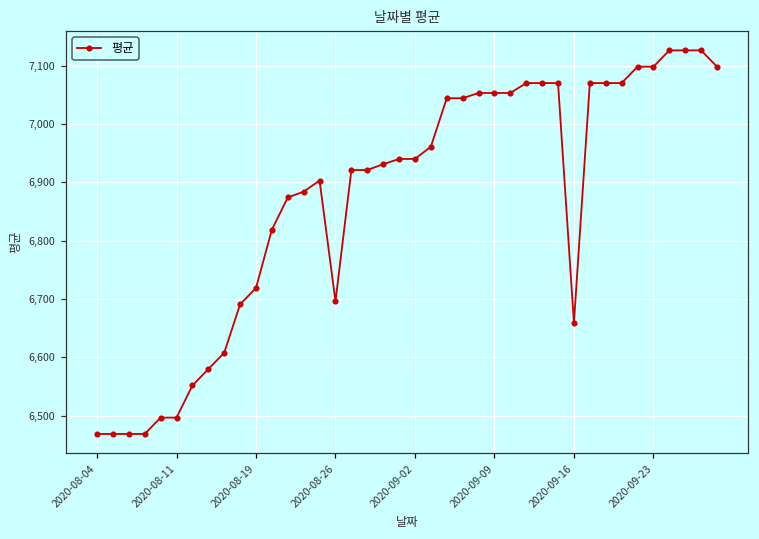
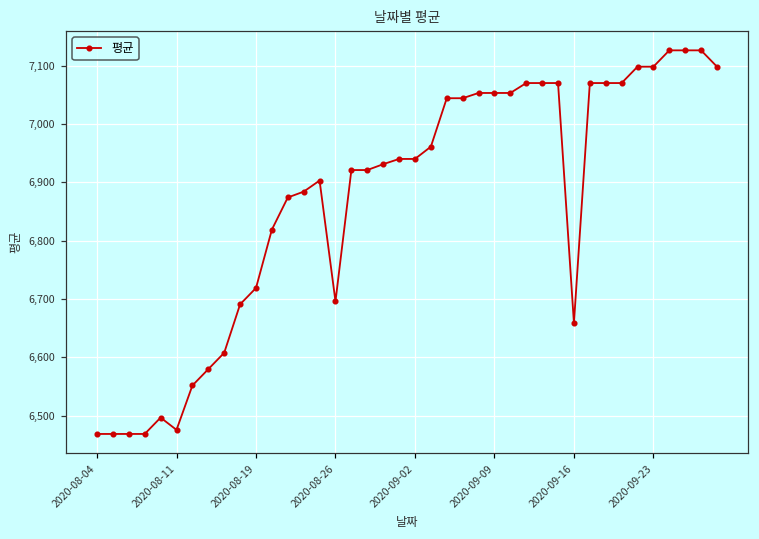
2020-08-11: 6,500 -> 6,480
